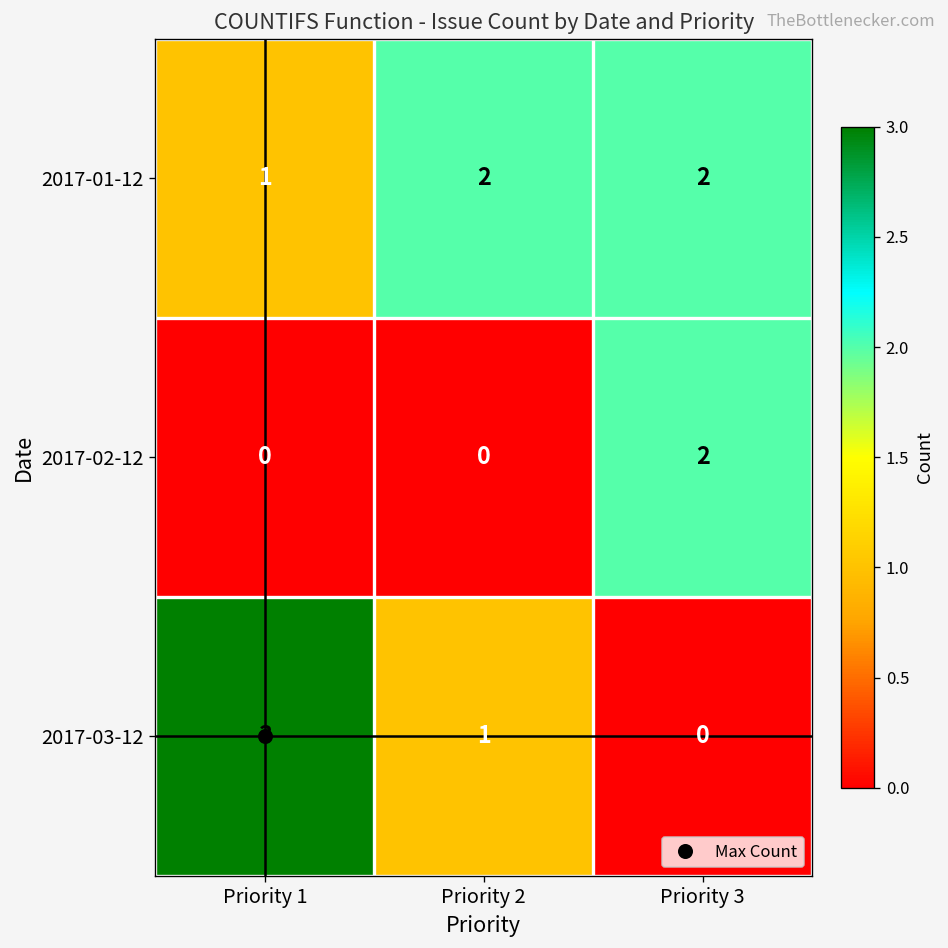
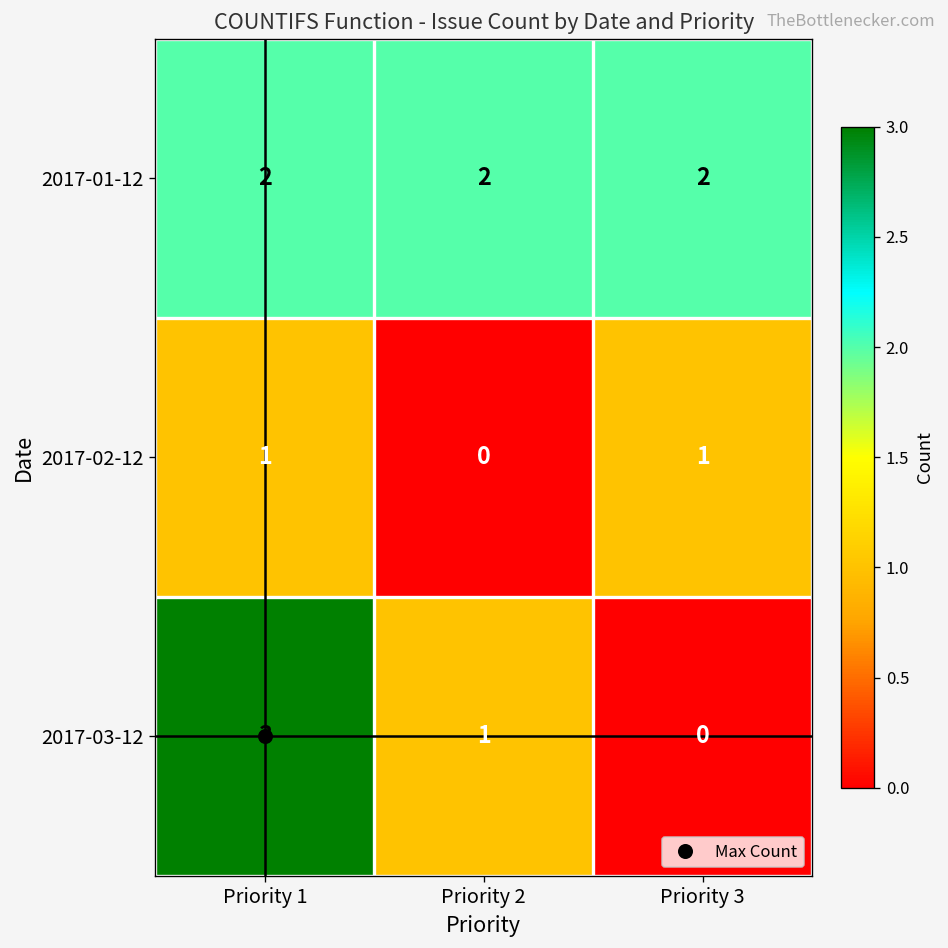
2017-01-12, Priority 1: 1 -> 2
2017-02-12, Priority 1: 0 -> 1
2017-02-12, Priority 3: 2 -> 1
